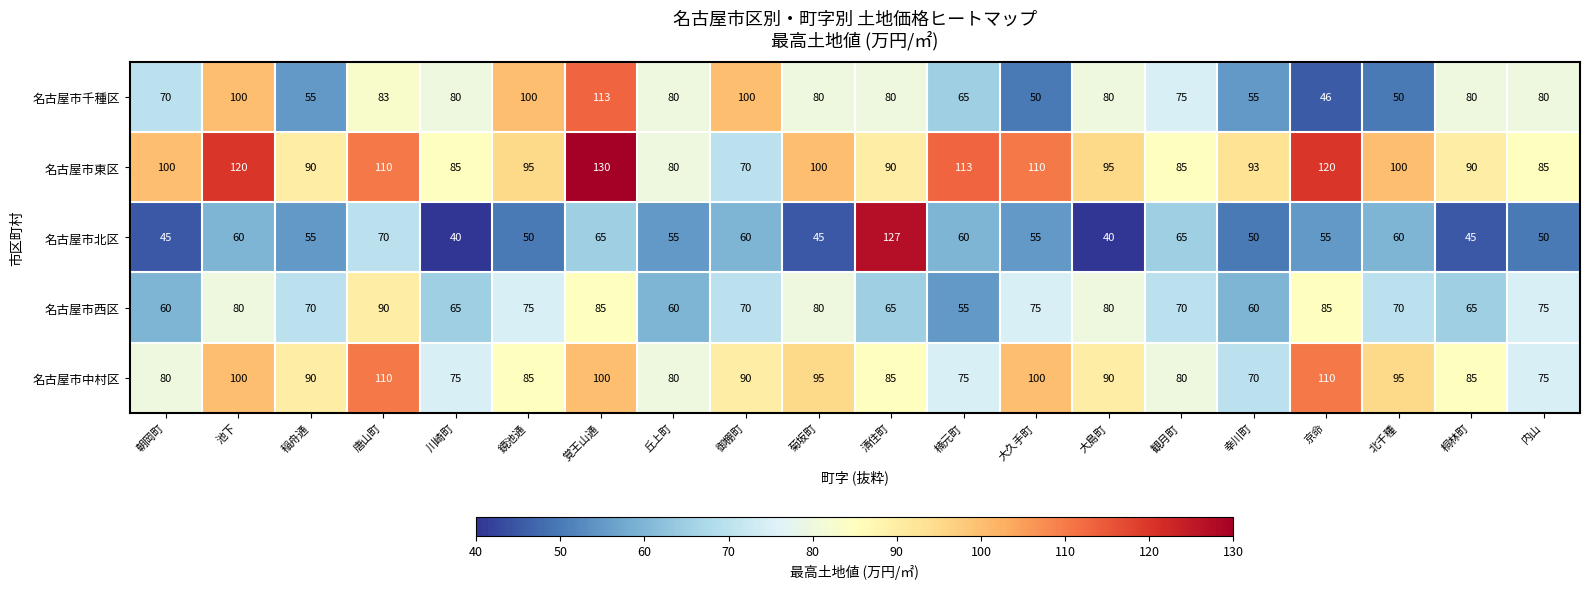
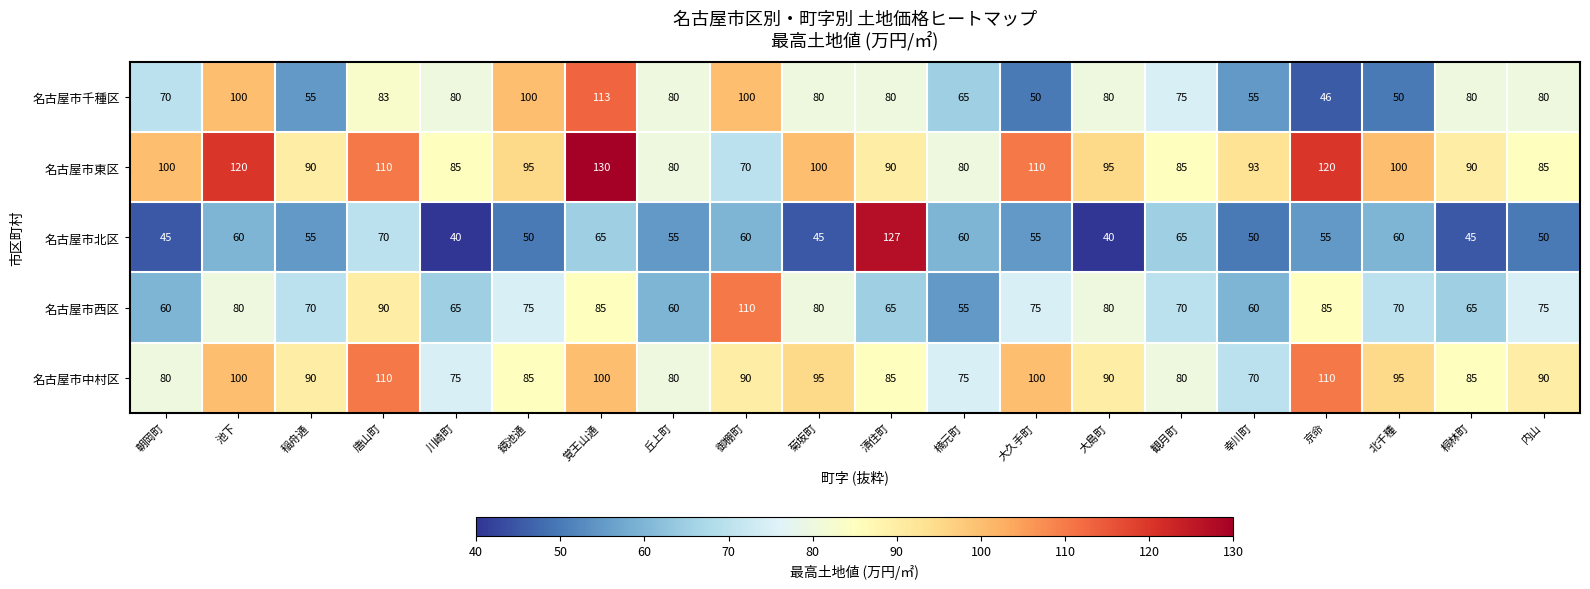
名古屋市東区, 楠元町: 113 -> 80
名古屋市西区, 御棚町: 70 -> 110
名古屋市中村区, 内山: 75 -> 90
